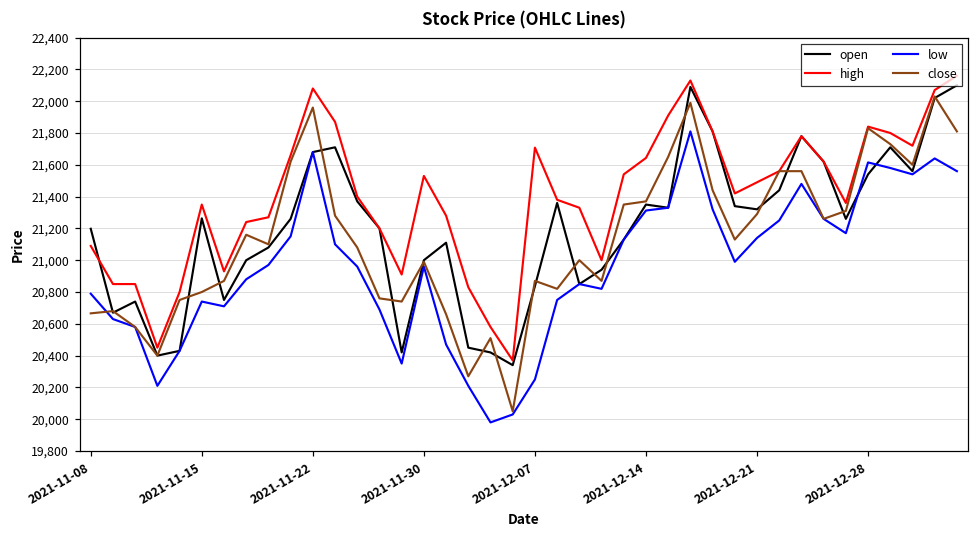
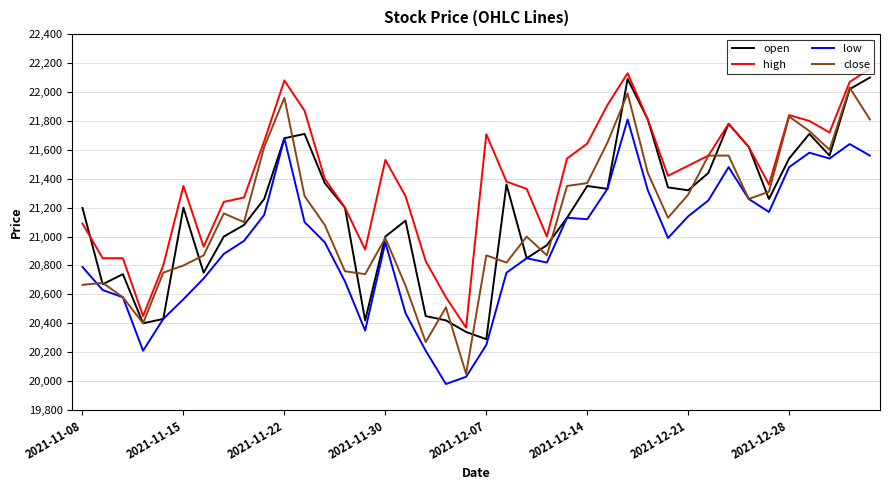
open, 2021-11-15: 21,260 -> 21,200
low, 2021-11-15: 20,740 -> 20,570
open, 2021-12-07: 20,840 -> 20,290
low, 2021-12-14: 21,310 -> 21,120
low, 2021-12-28: 21,610 -> 21,480
